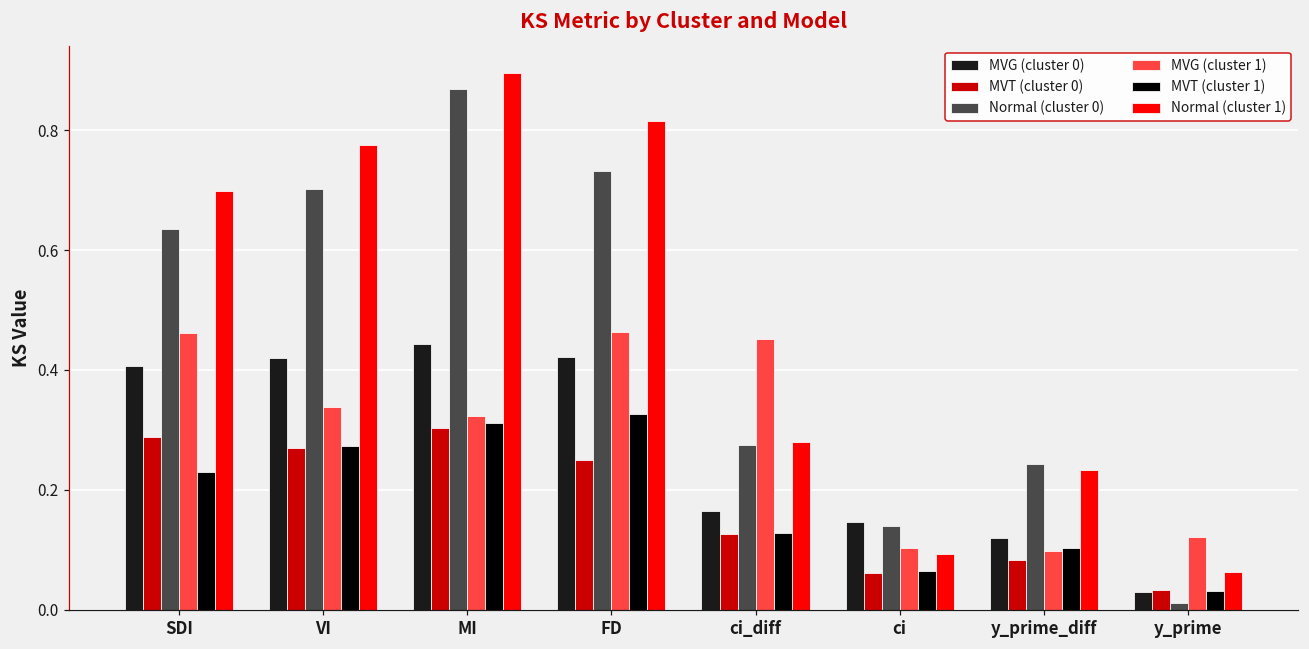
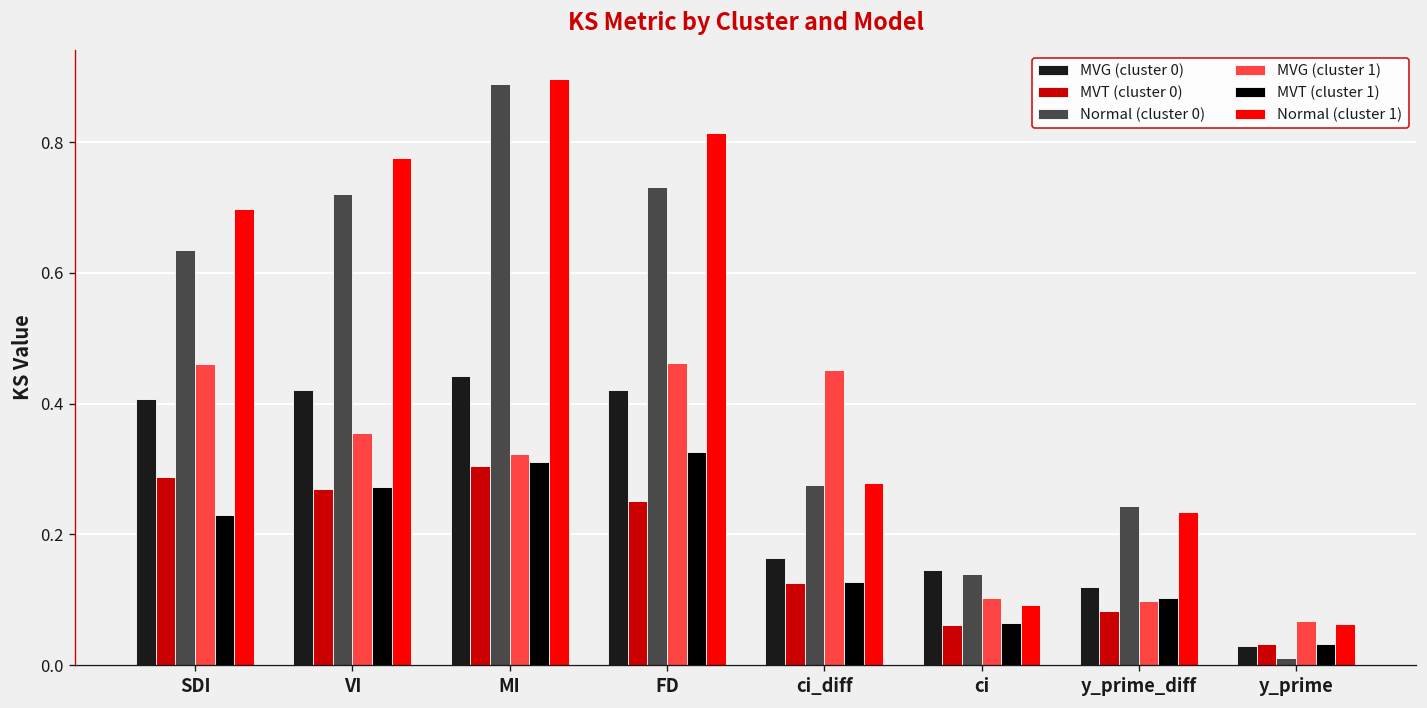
Normal (cluster 0), VI: 0.70 -> 0.72
MVG (cluster 1), VI: 0.34 -> 0.36
Normal (cluster 0), MI: 0.87 -> 0.89
MVG (cluster 1), y_prime: 0.12 -> 0.07
